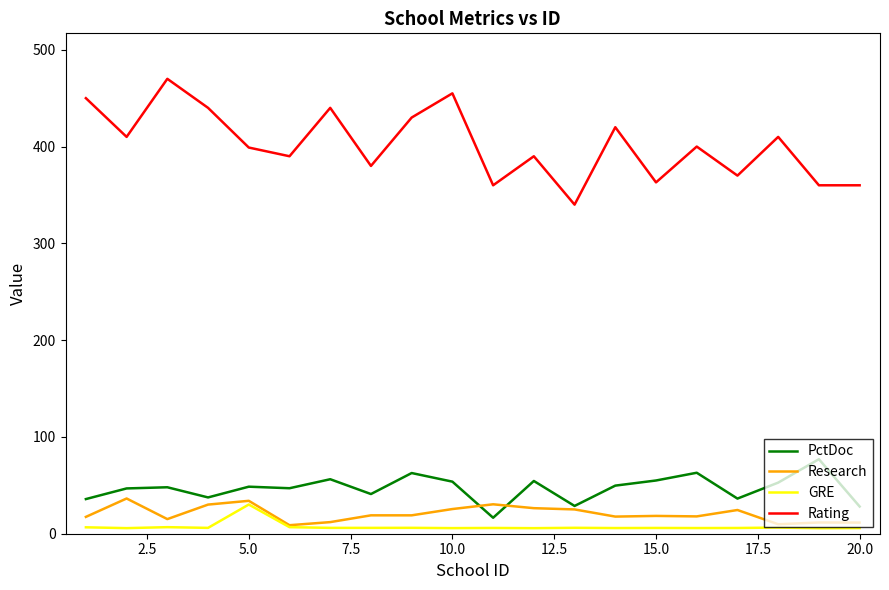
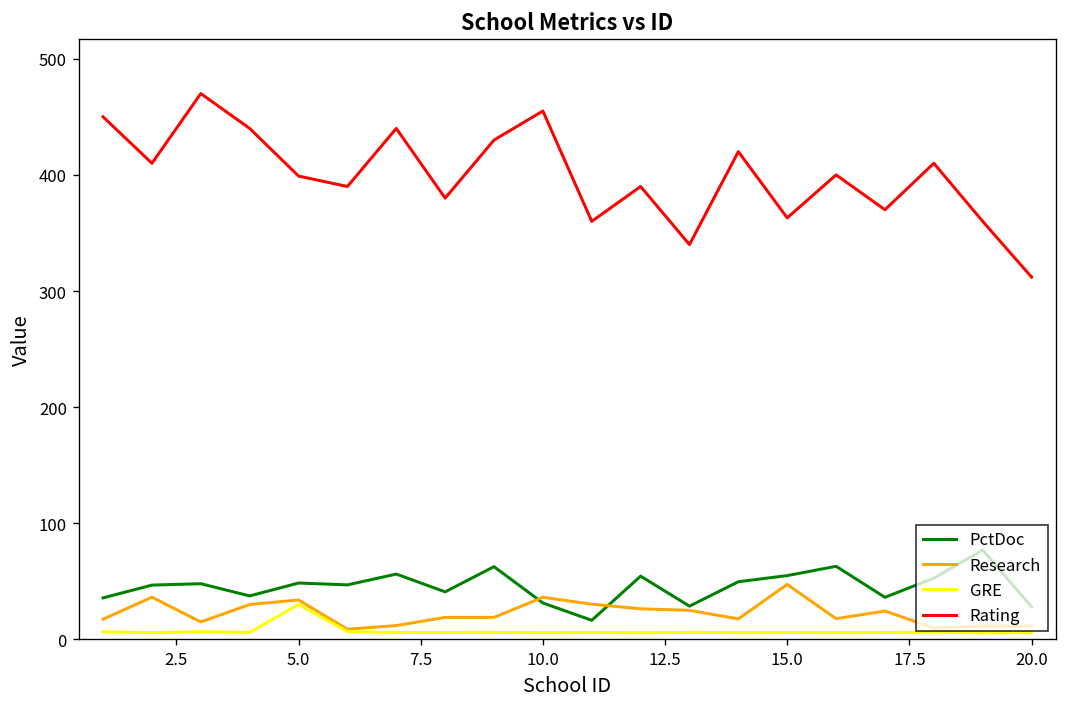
PctDoc, 10.0: 50 -> 30
Research, 10.0: 30 -> 40
Research, 15.0: 20 -> 50
Rating, 20.0: 360 -> 310
